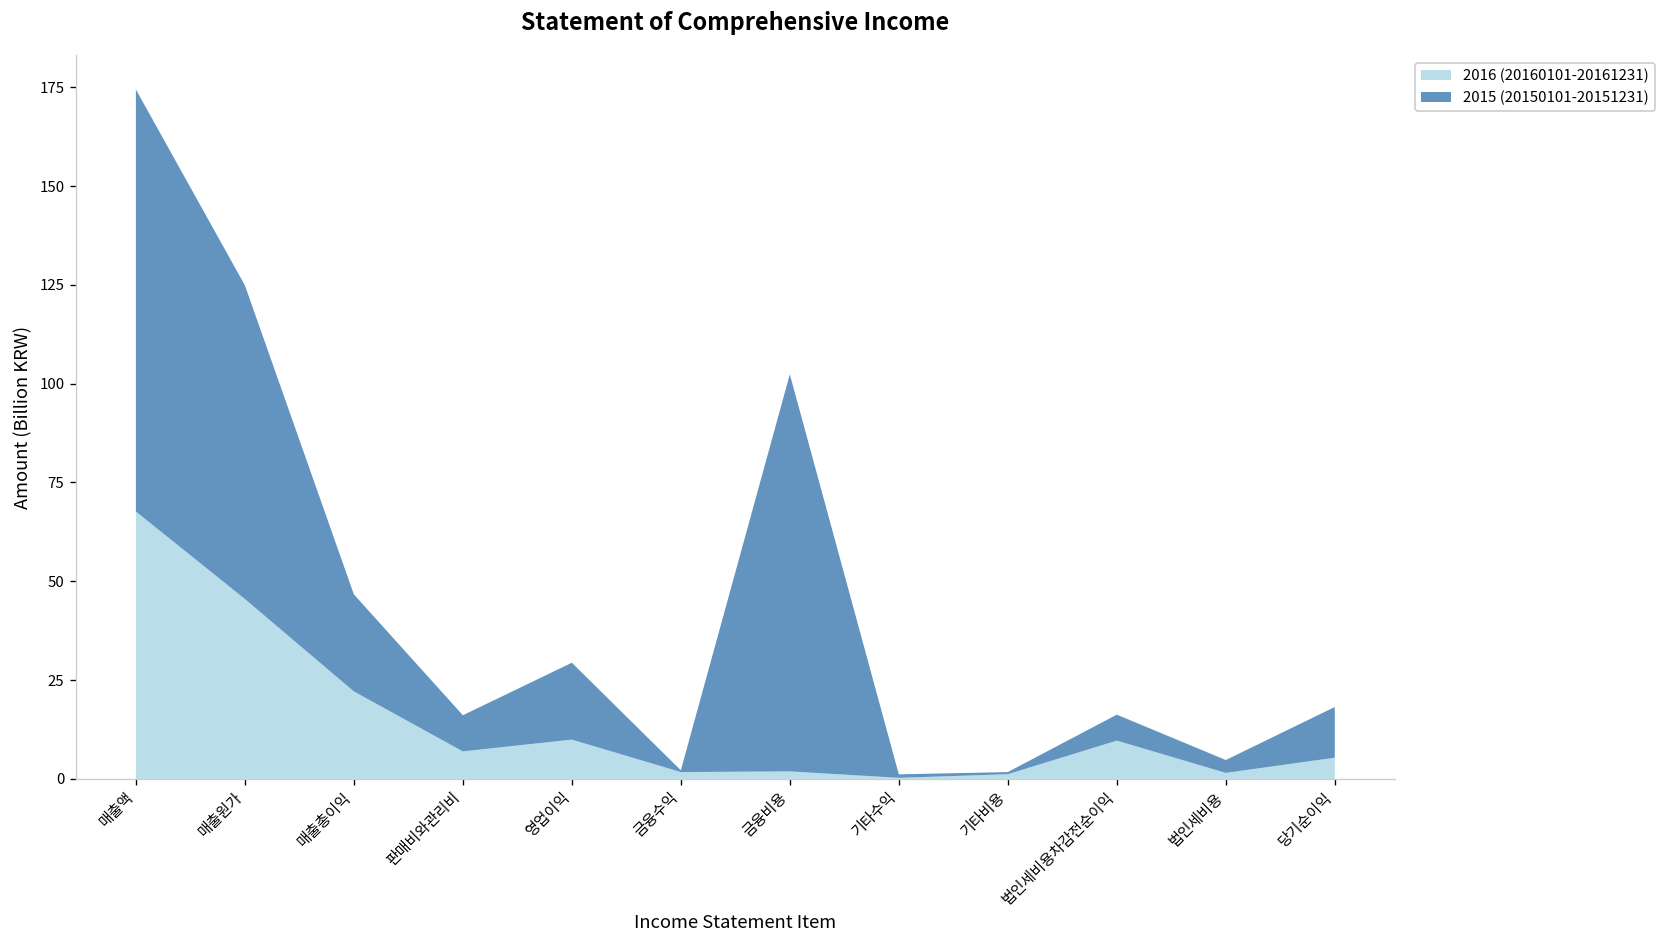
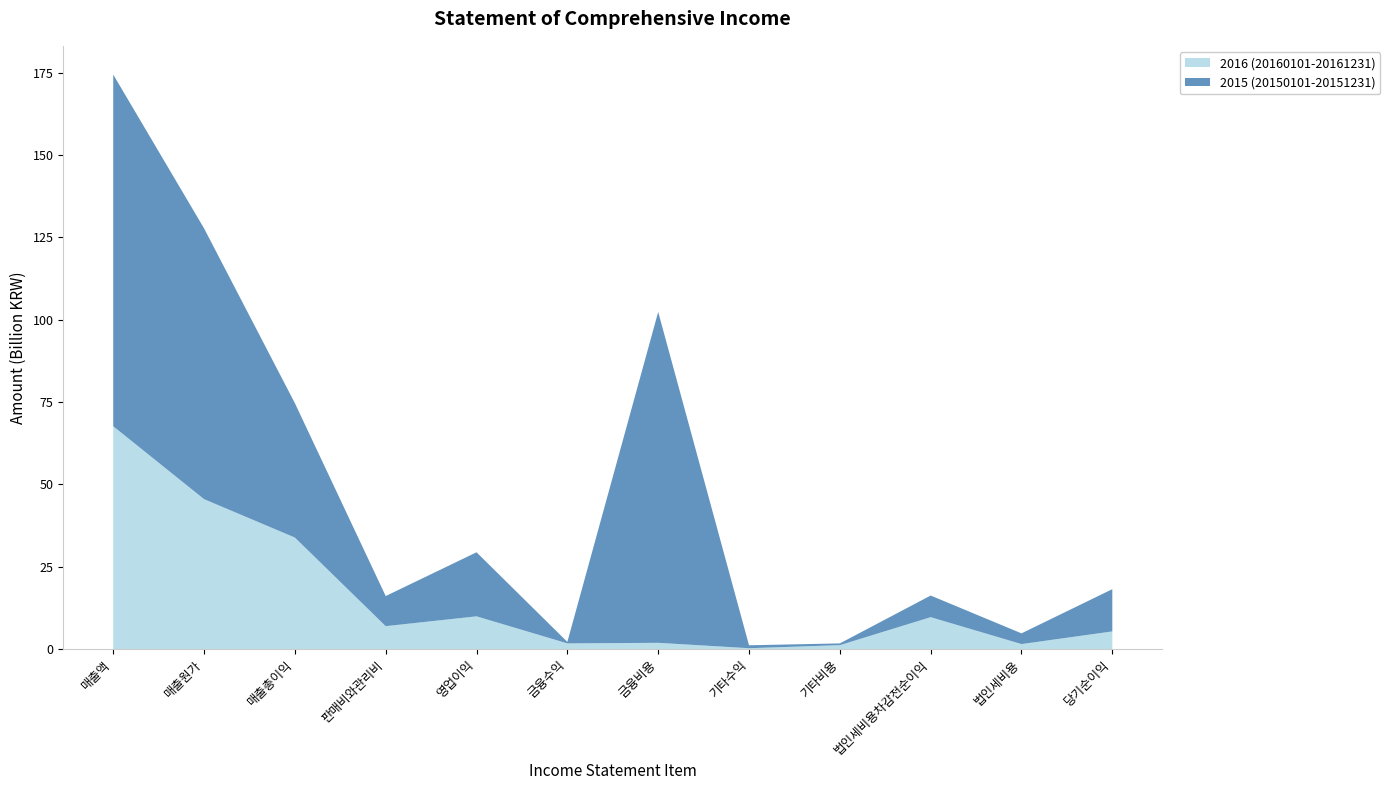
2015 (20150101-20151231), 매출원가: 79 -> 82
2016 (20160101-20161231), 매출총이익: 22 -> 34
2015 (20150101-20151231), 매출총이익: 25 -> 41
